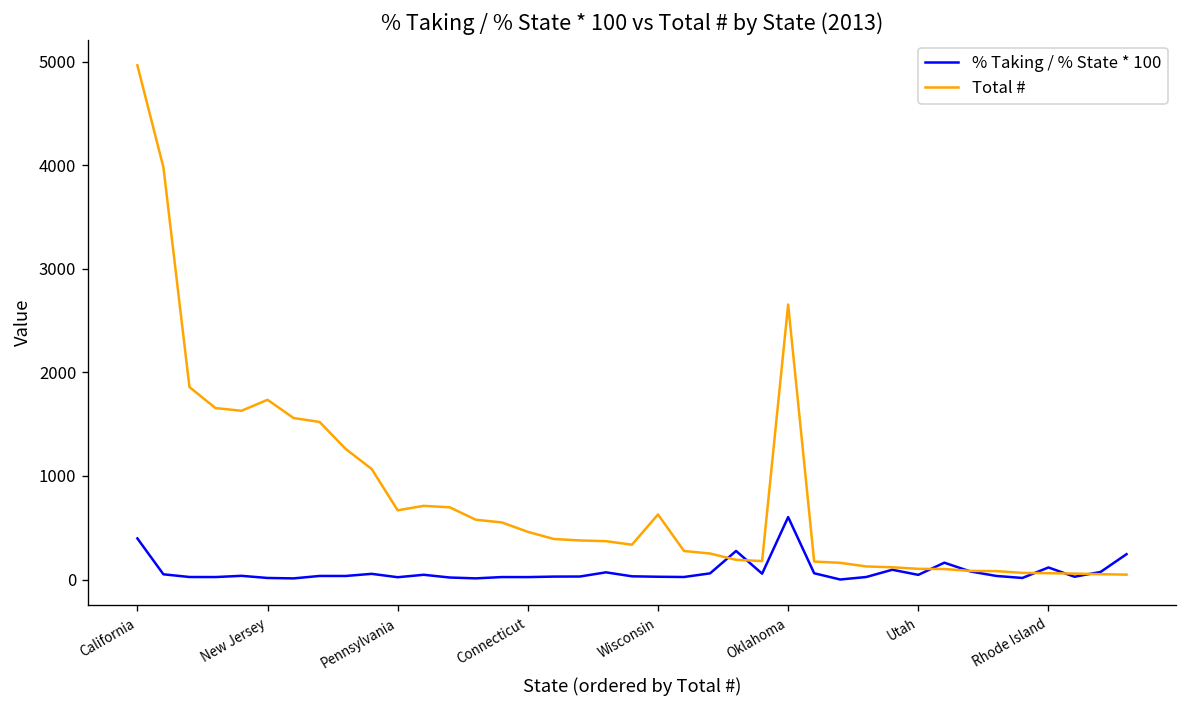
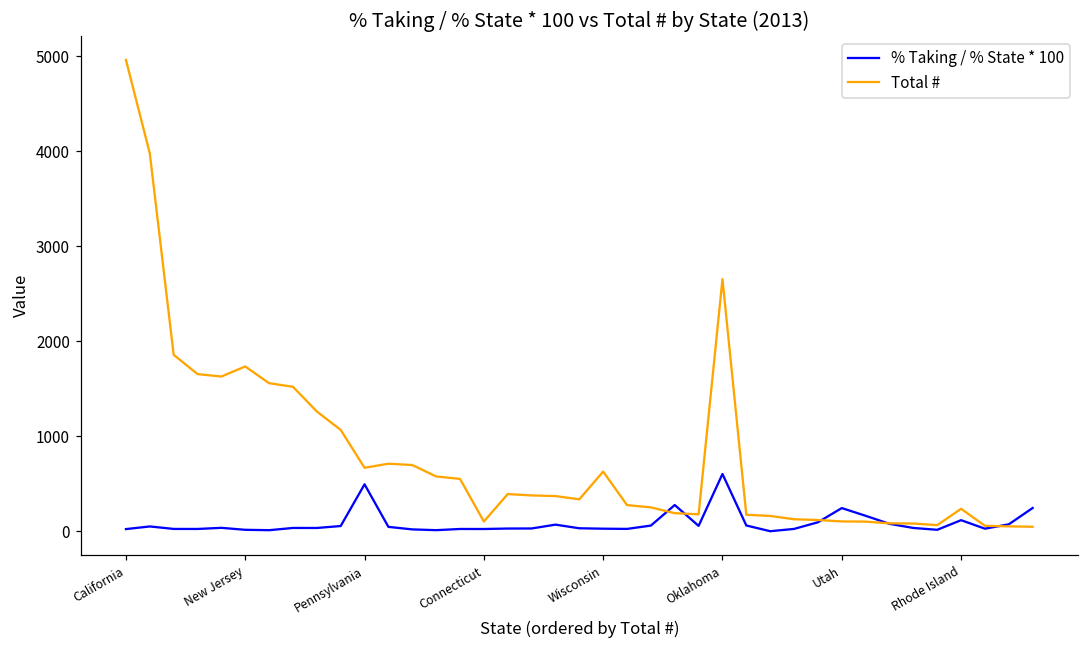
% Taking / % State * 100, California: 400 -> 0
% Taking / % State * 100, Pennsylvania: 0 -> 500
Total #, Connecticut: 500 -> 100
% Taking / % State * 100, Utah: 0 -> 200
Total #, Rhode Island: 100 -> 200
